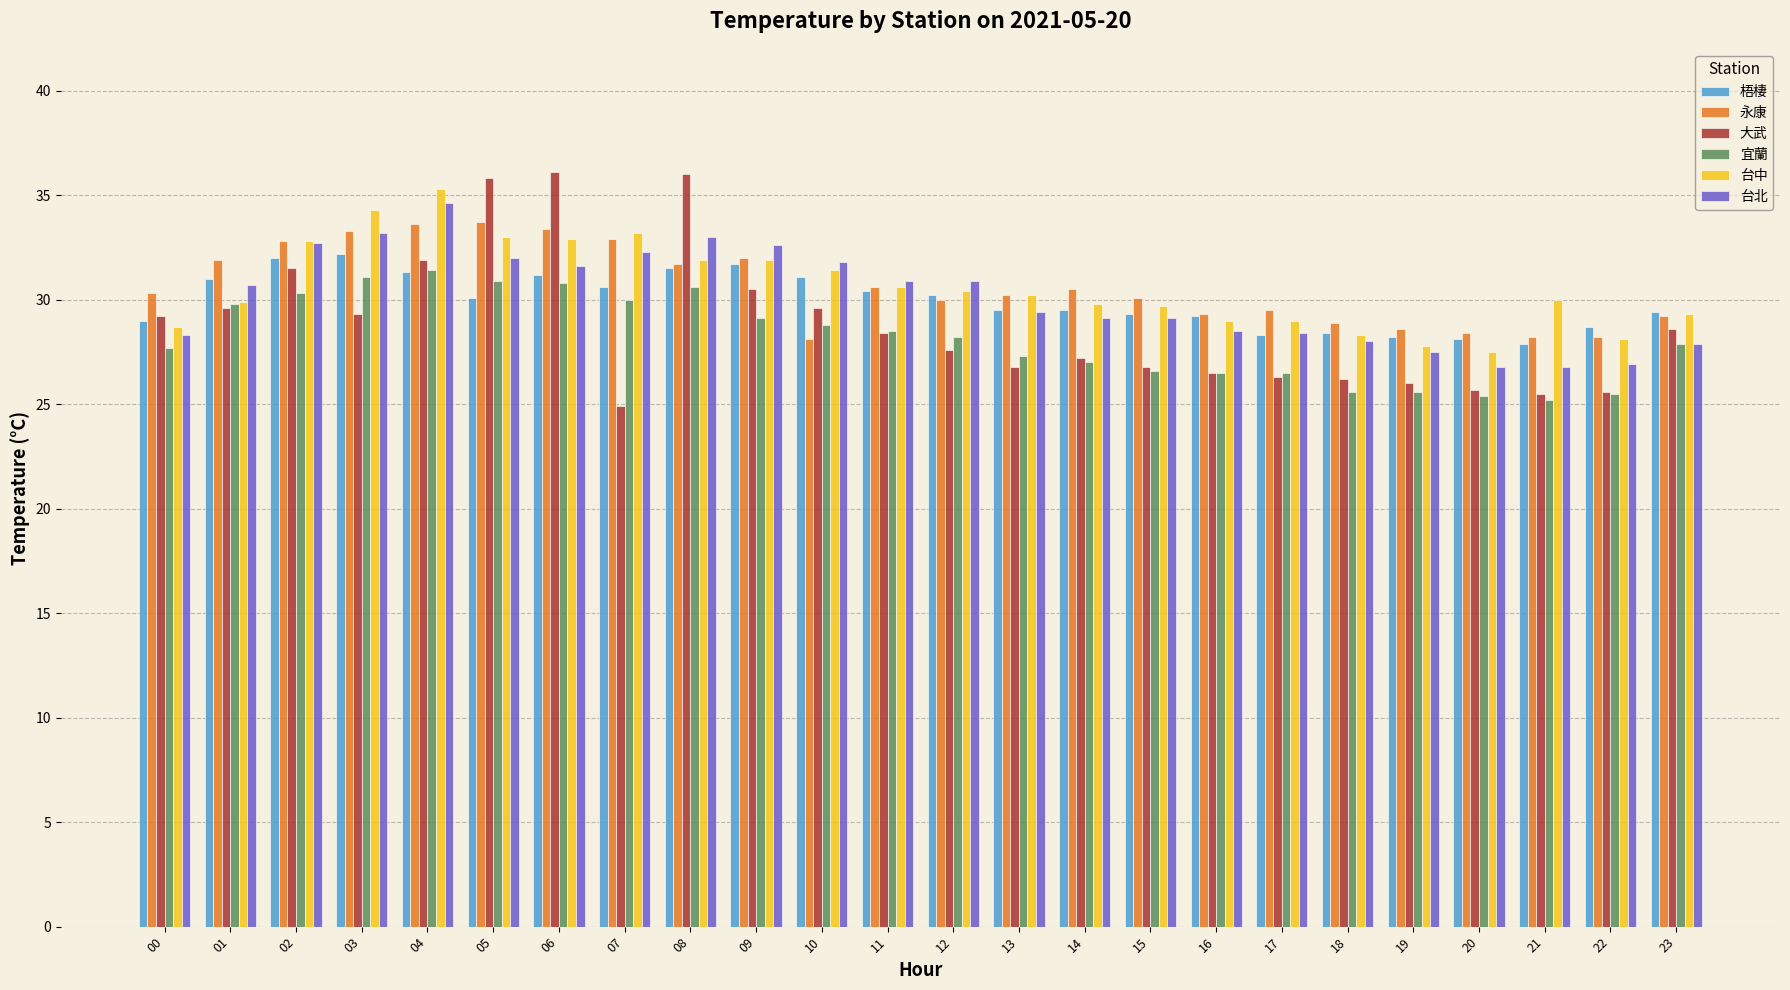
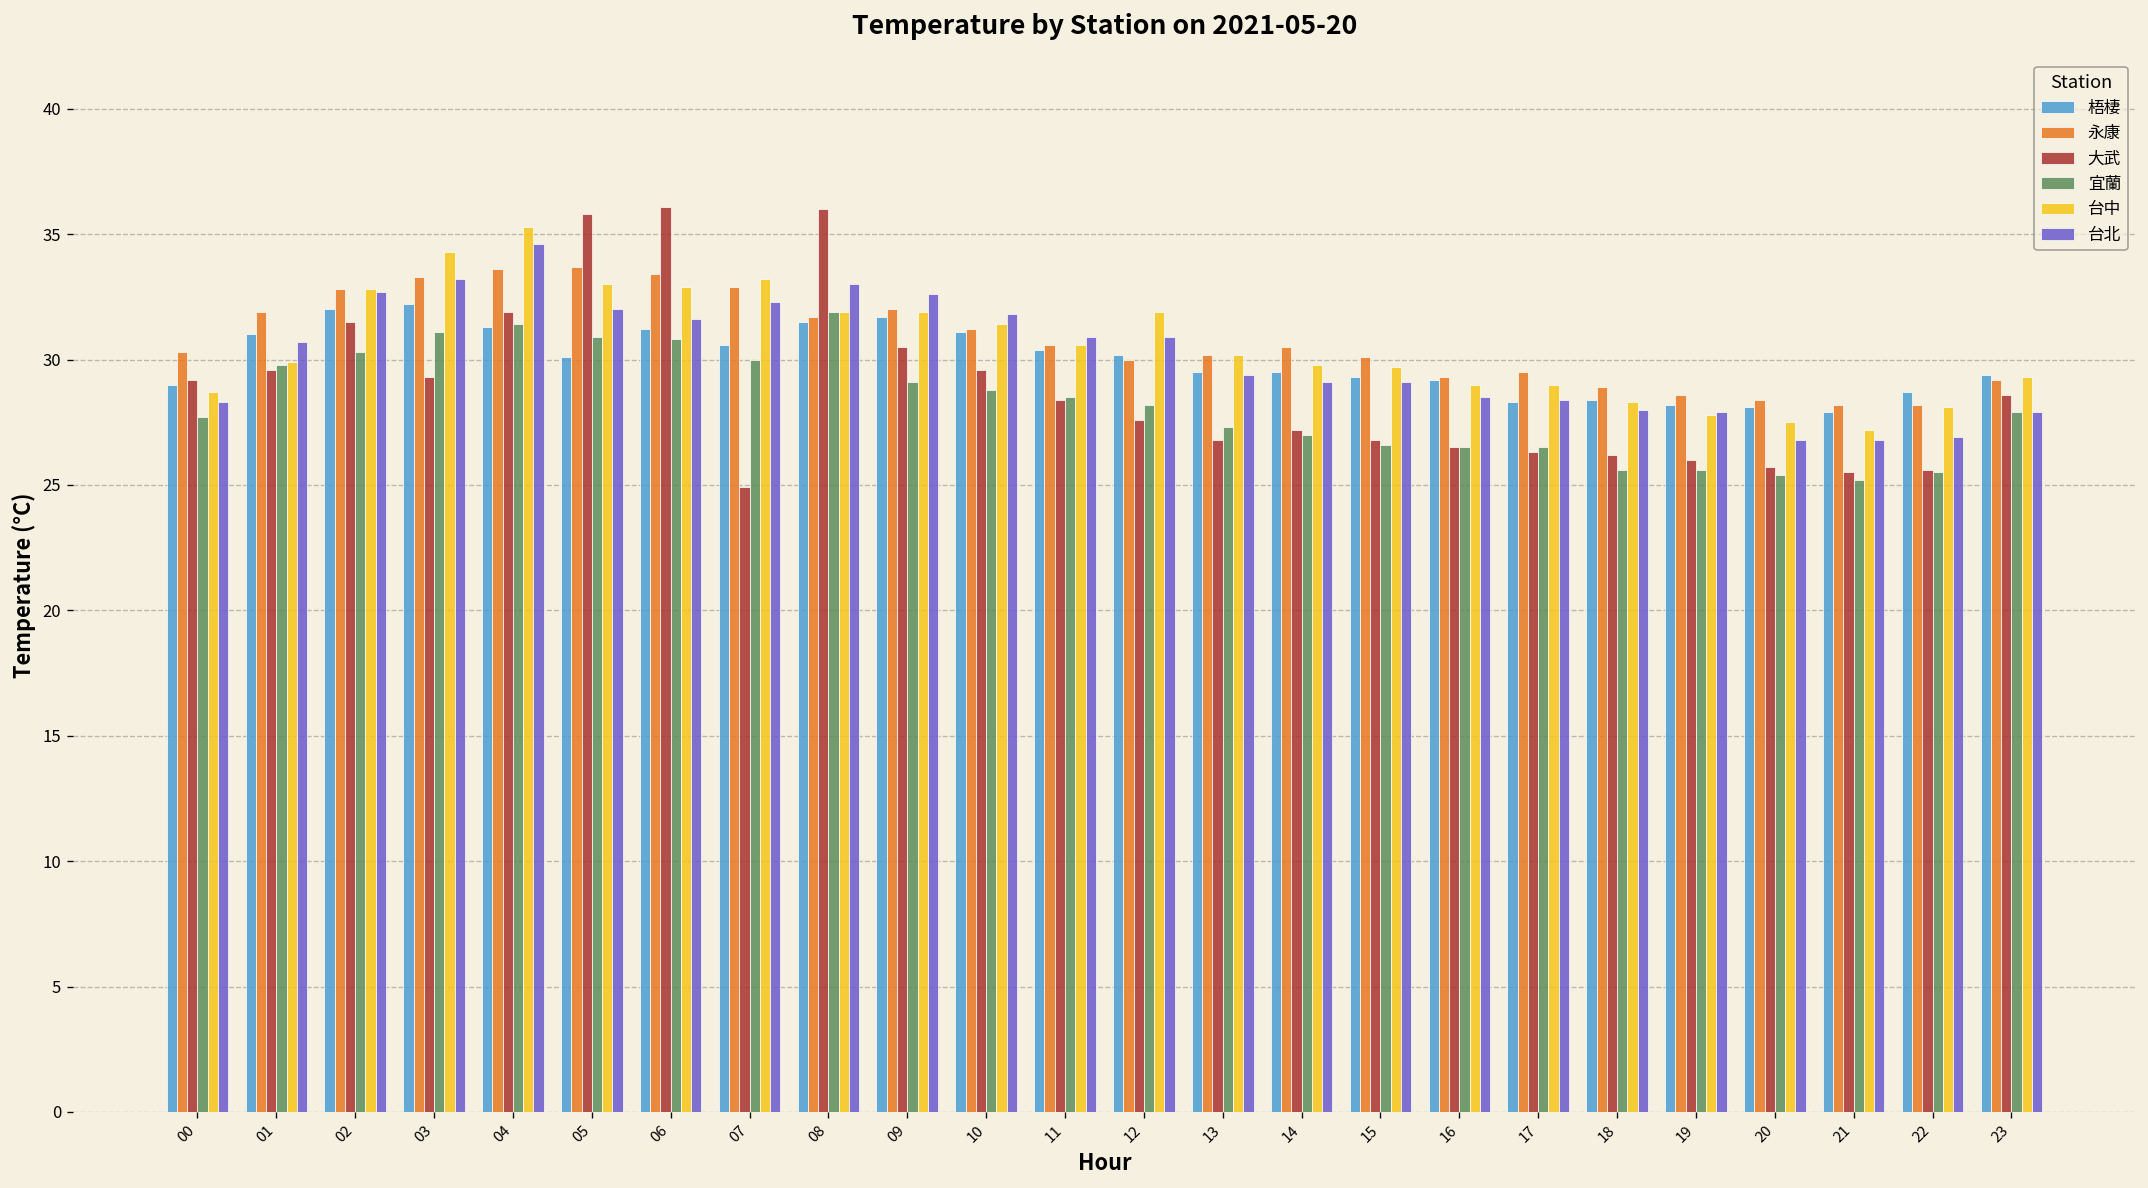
宜蘭, 08: 30.6 -> 31.9
永康, 10: 28.1 -> 31.2
台中, 12: 30.4 -> 31.9
台北, 19: 27.5 -> 27.9
台中, 21: 30.0 -> 27.2
